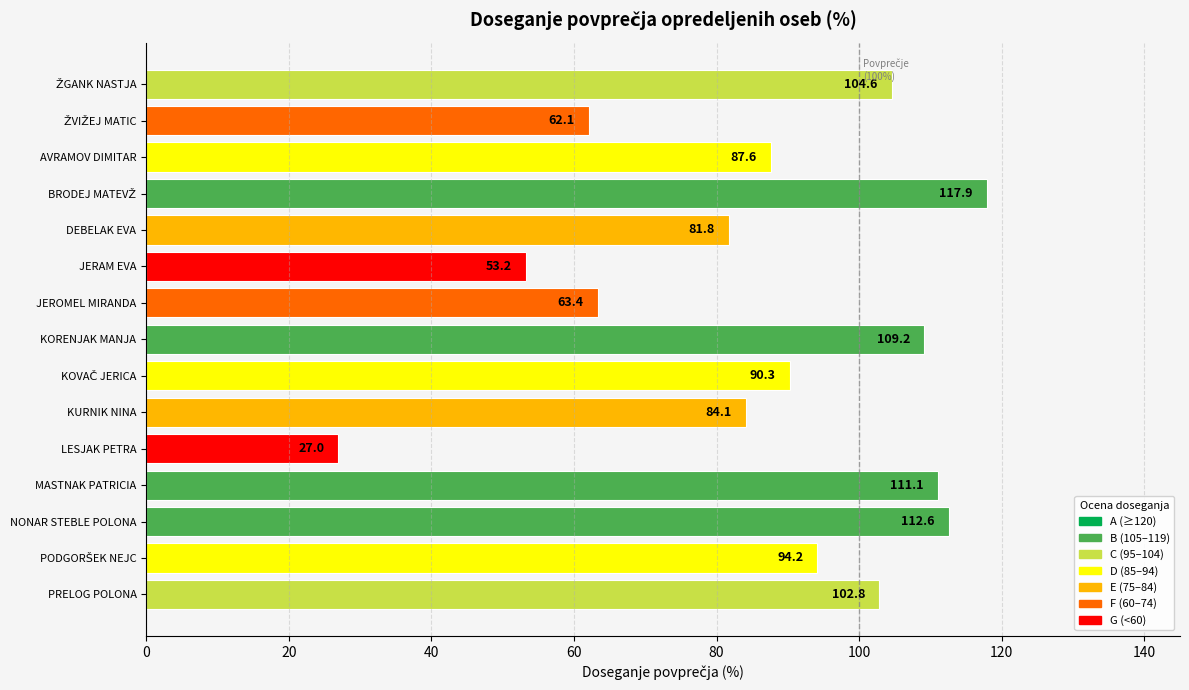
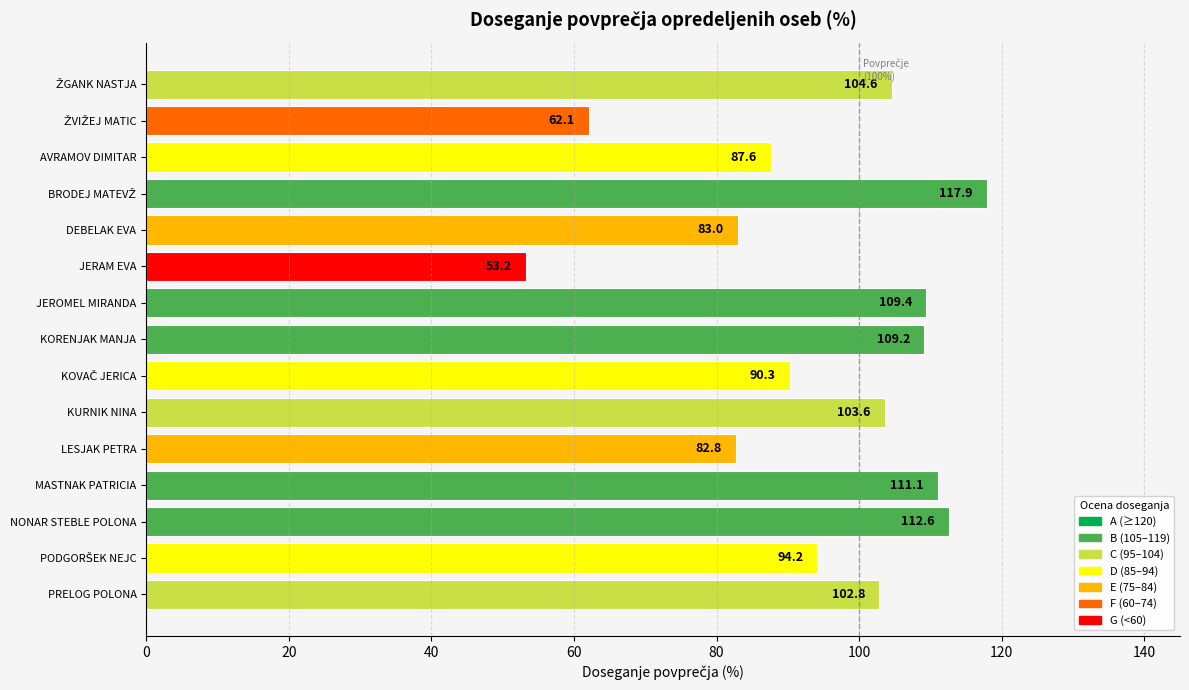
DEBELAK EVA: 81.8 -> 83.0
JEROMEL MIRANDA: 63.4 -> 109.4
KURNIK NINA: 84.1 -> 103.6
LESJAK PETRA: 27.0 -> 82.8
